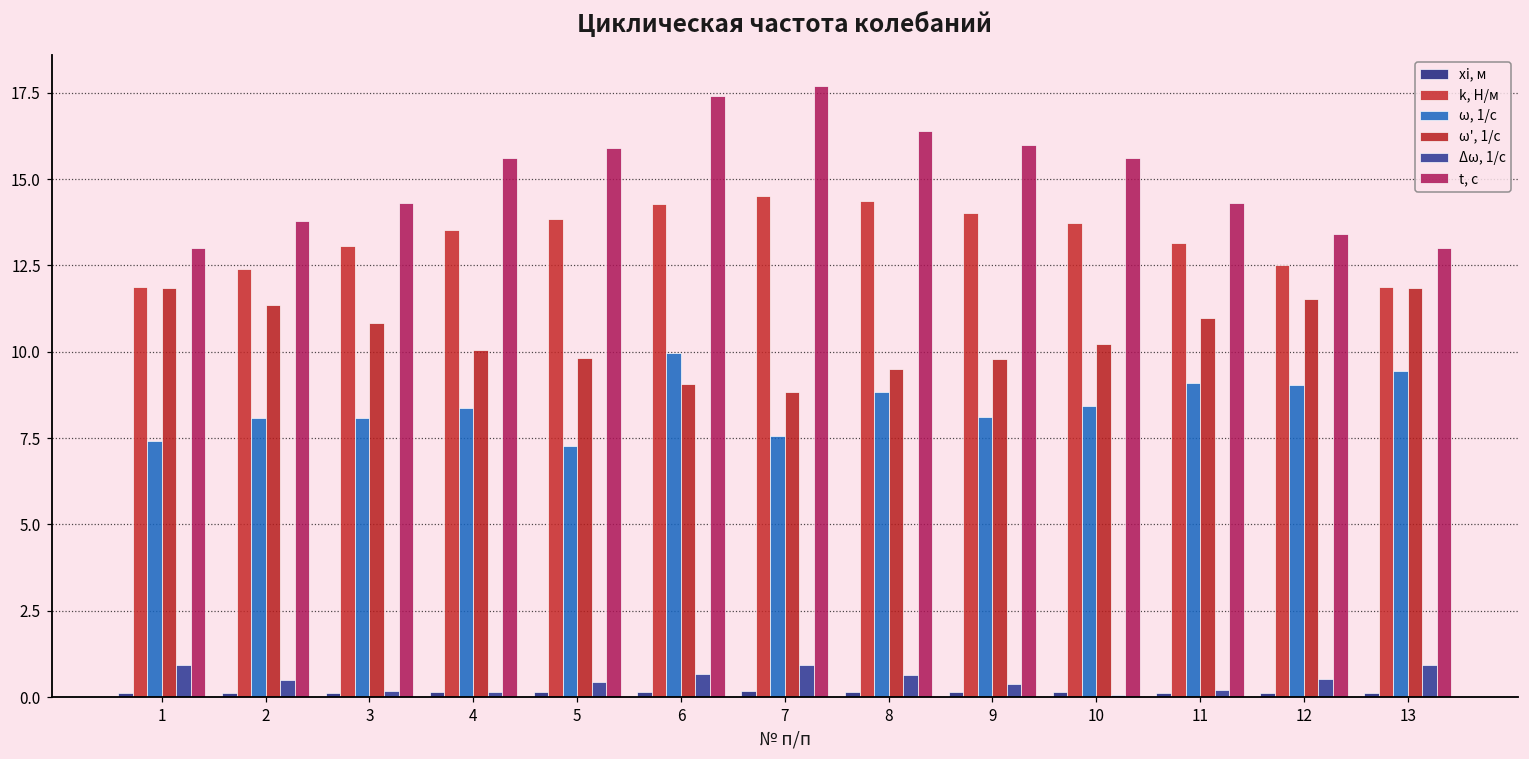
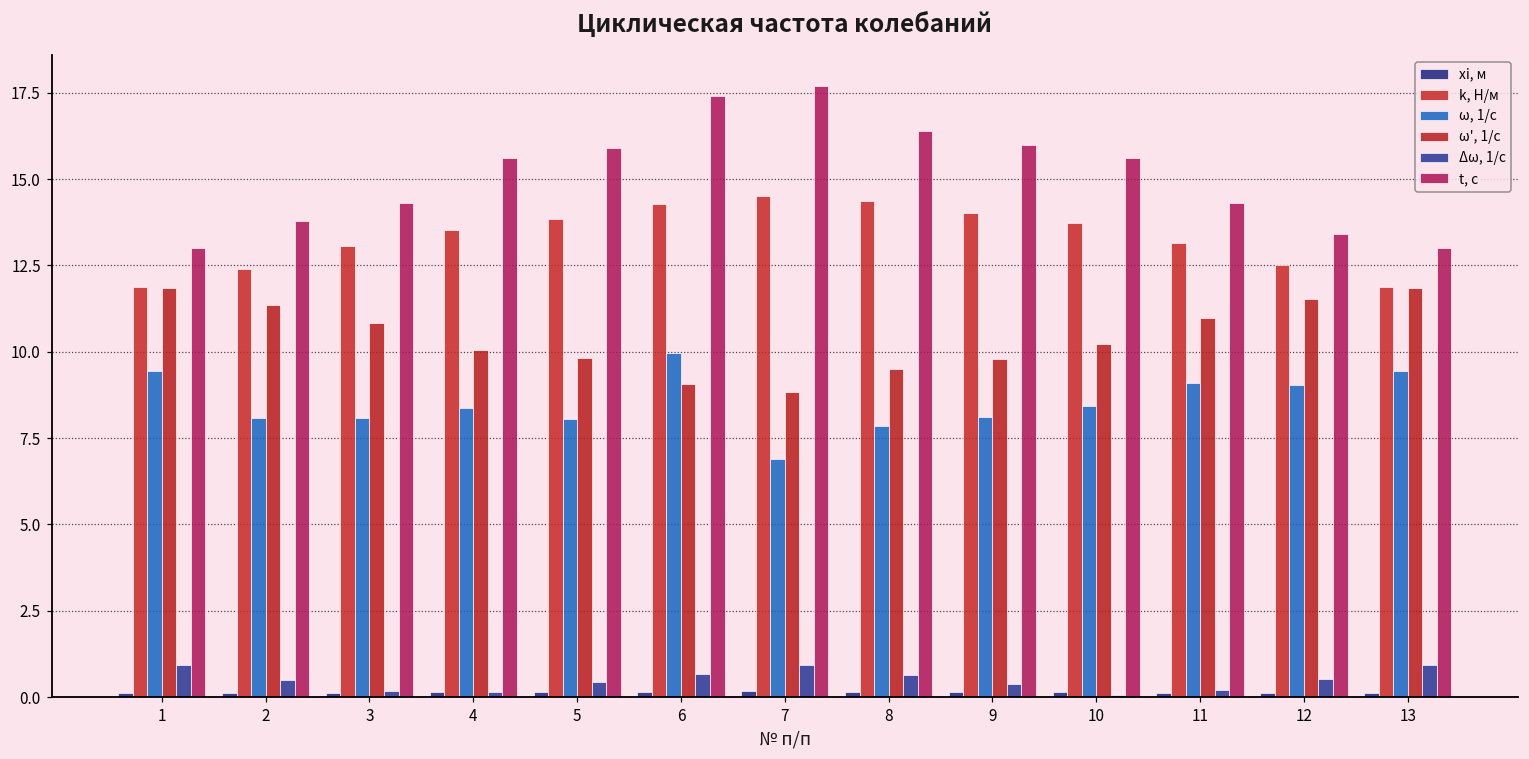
ω, 1/с, 1: 7.4 -> 9.4
ω, 1/с, 5: 7.3 -> 8.1
ω, 1/с, 7: 7.6 -> 6.9
ω, 1/с, 8: 8.8 -> 7.9
